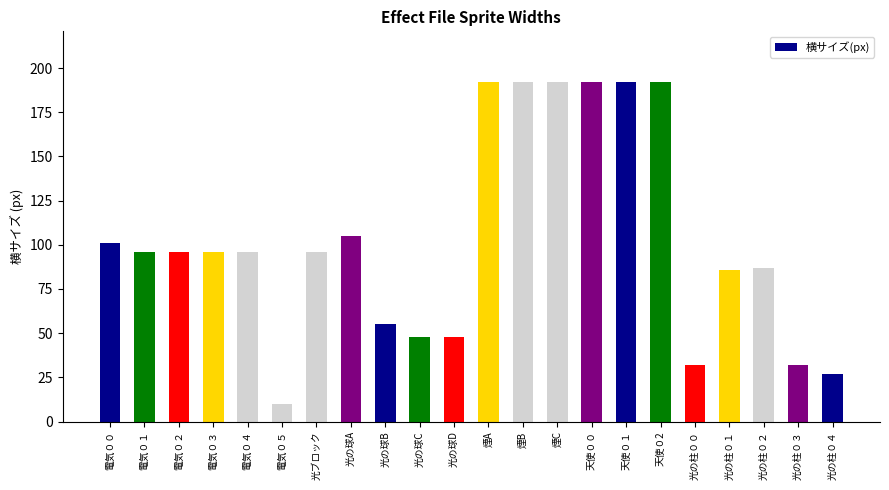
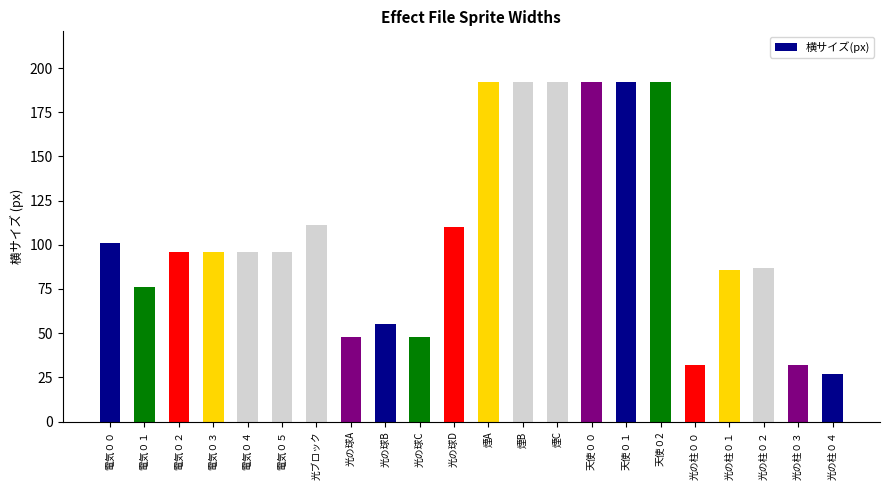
電気０１: 96 -> 76
電気０５: 10 -> 96
光ブロック: 96 -> 111
光の球A: 105 -> 48
光の球D: 48 -> 110
